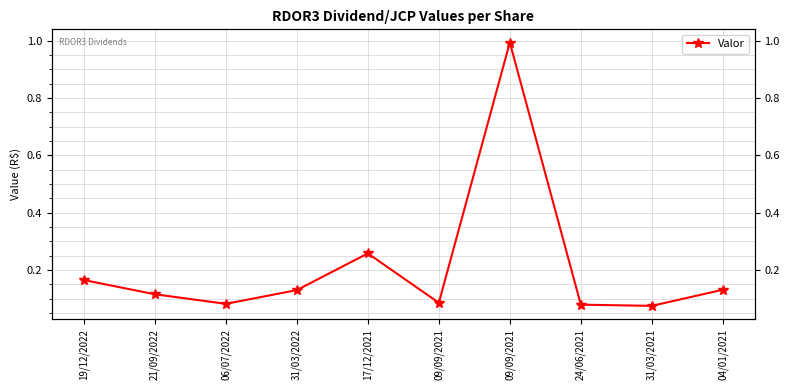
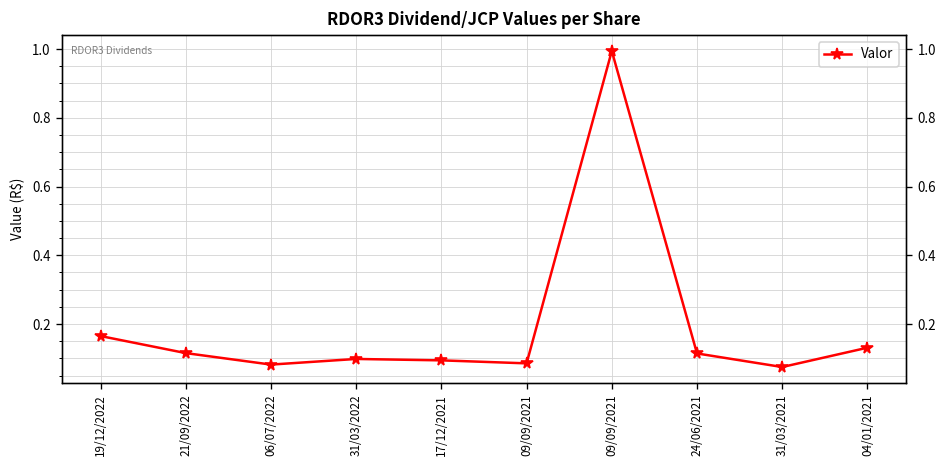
31/03/2022: 0.13 -> 0.10
17/12/2021: 0.26 -> 0.09
24/06/2021: 0.08 -> 0.11
